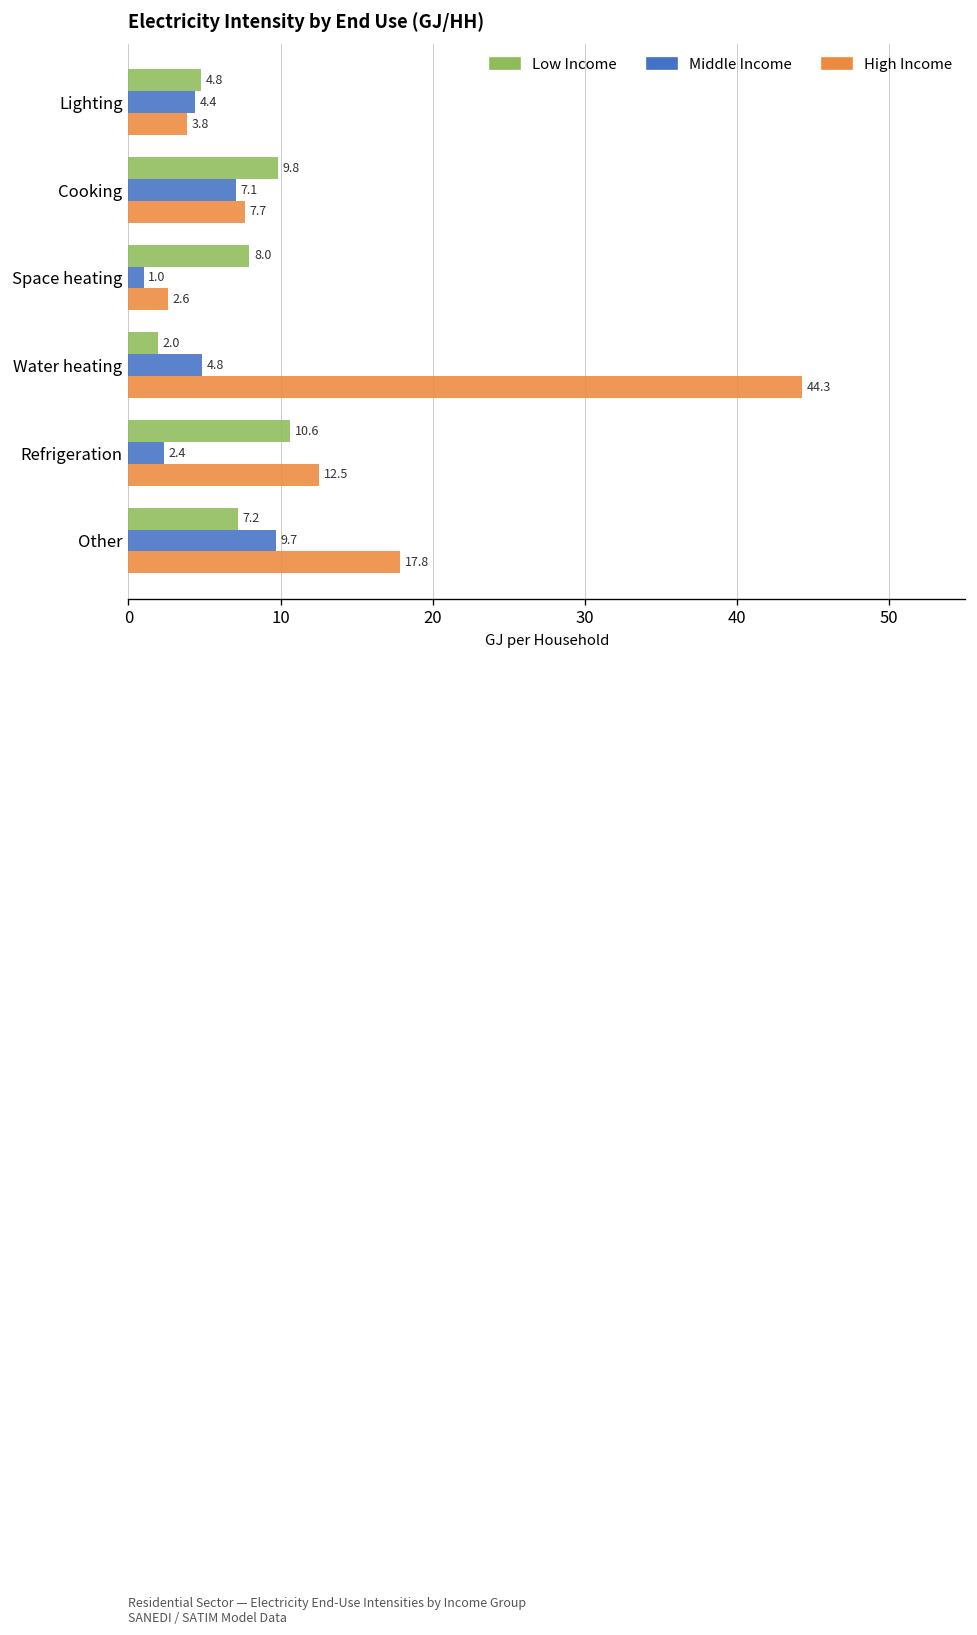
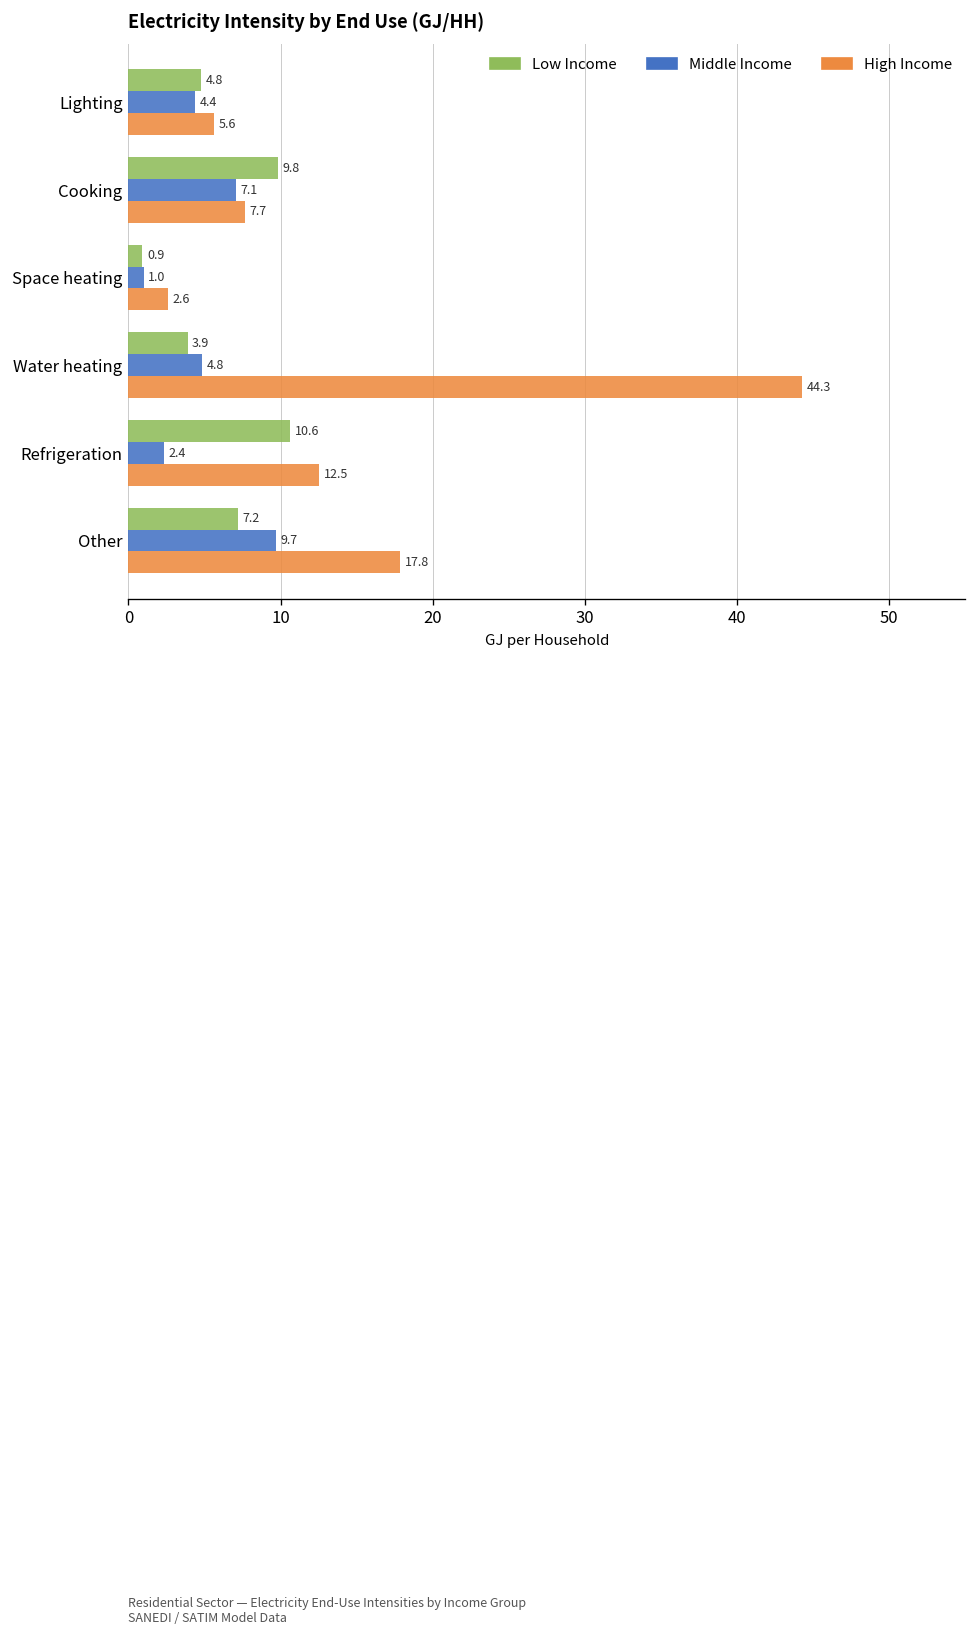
High Income, Lighting: 3.8 -> 5.6
Low Income, Space heating: 8.0 -> 0.9
Low Income, Water heating: 2.0 -> 3.9
